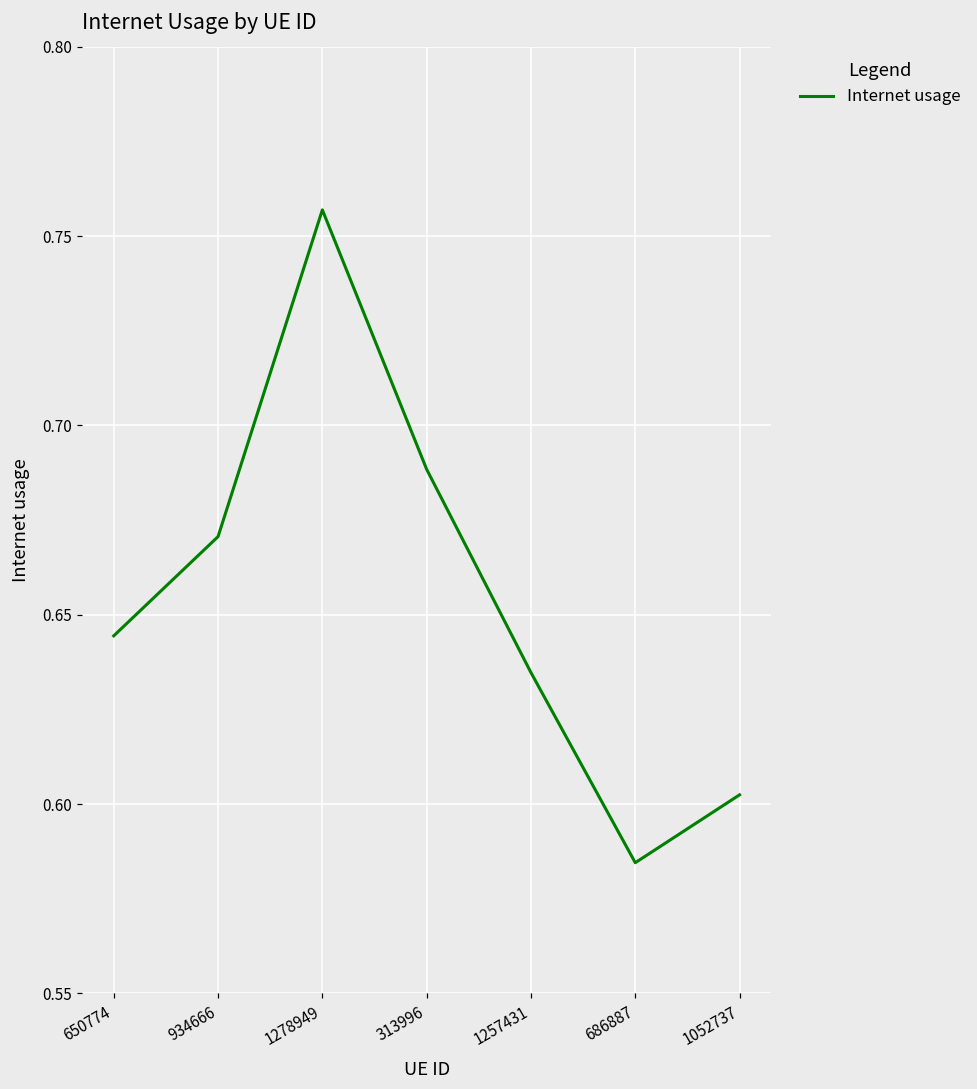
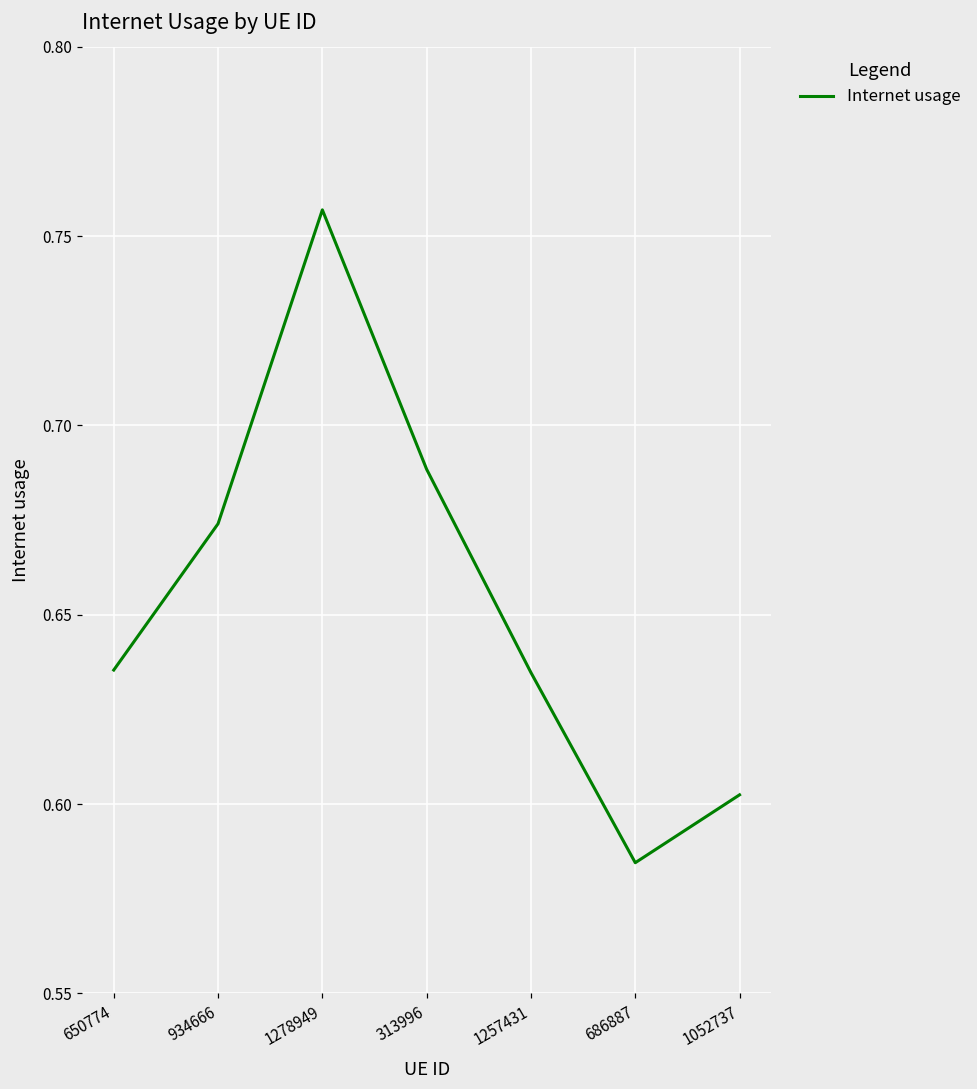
650774: 0.644 -> 0.635
934666: 0.671 -> 0.674
